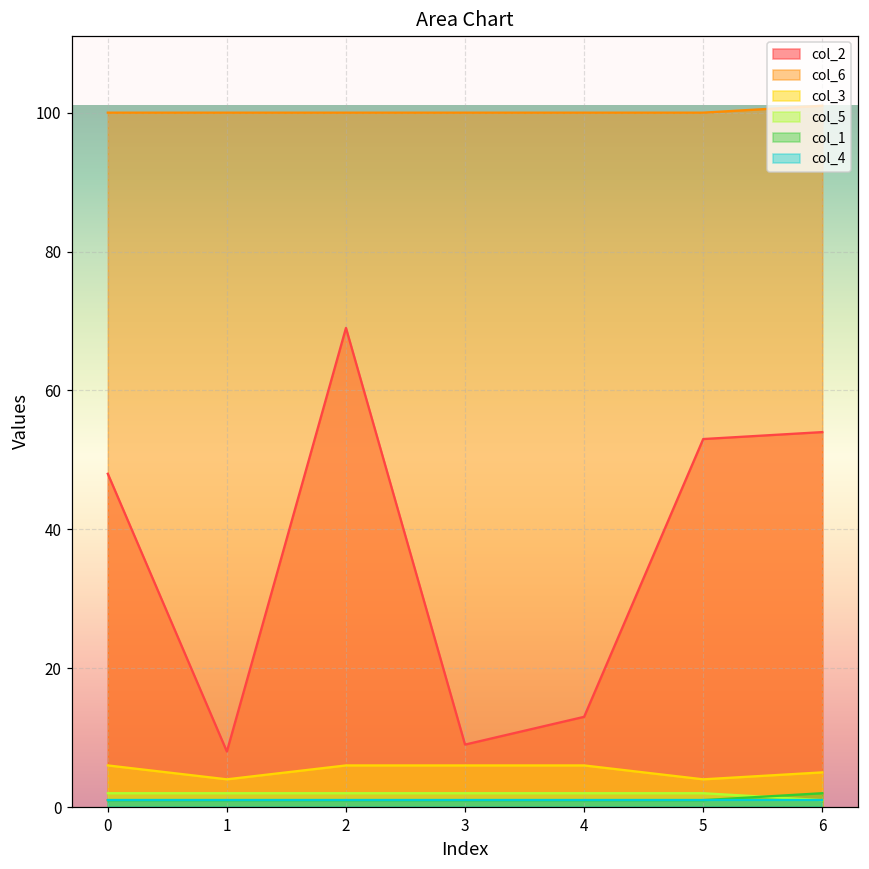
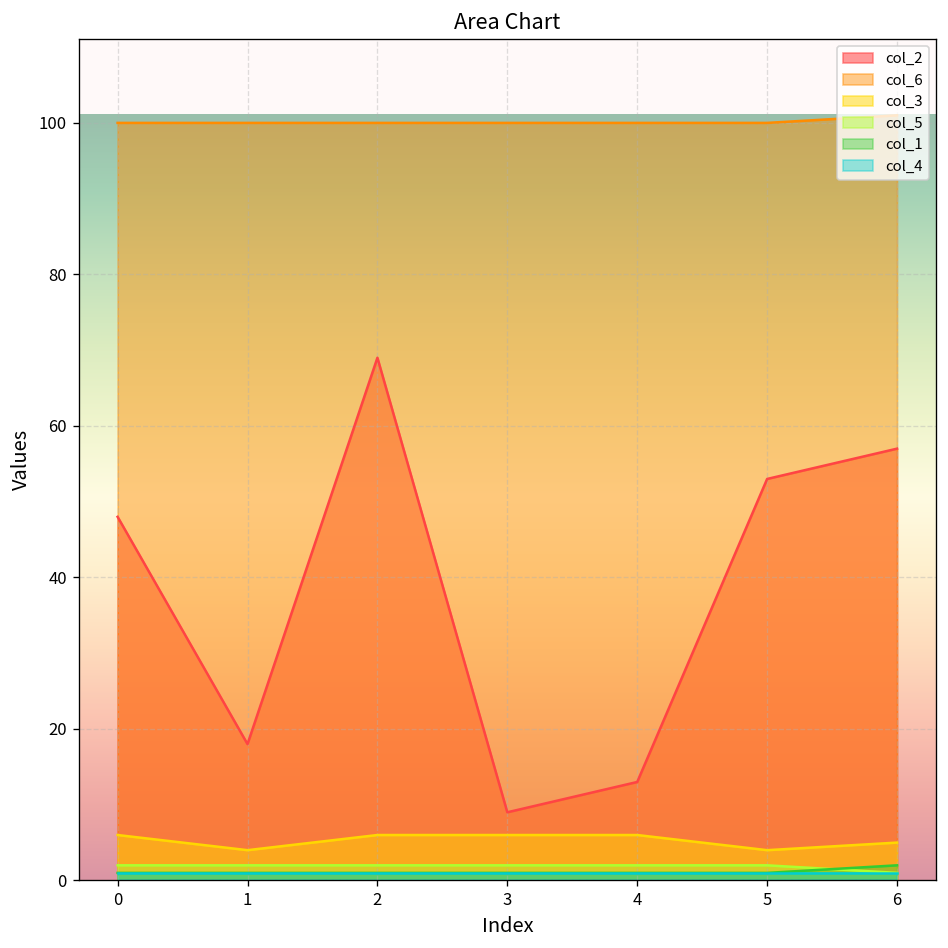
col_2, 1: 8 -> 18
col_2, 6: 54 -> 57
